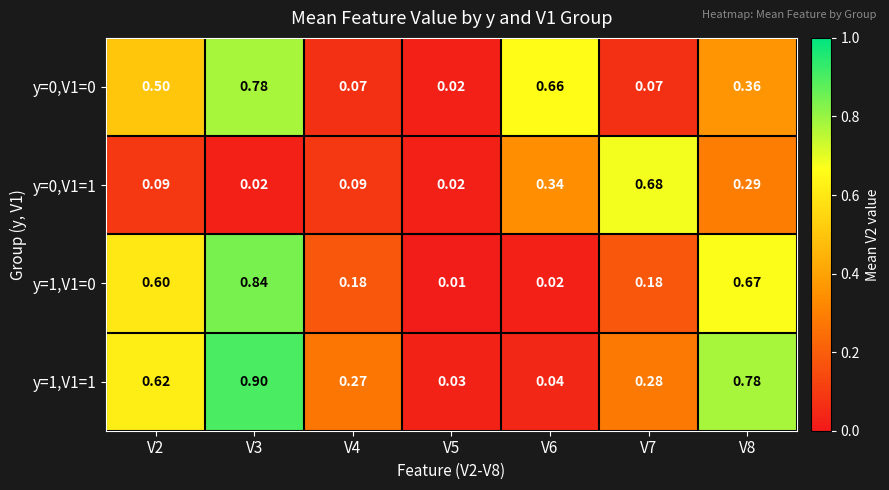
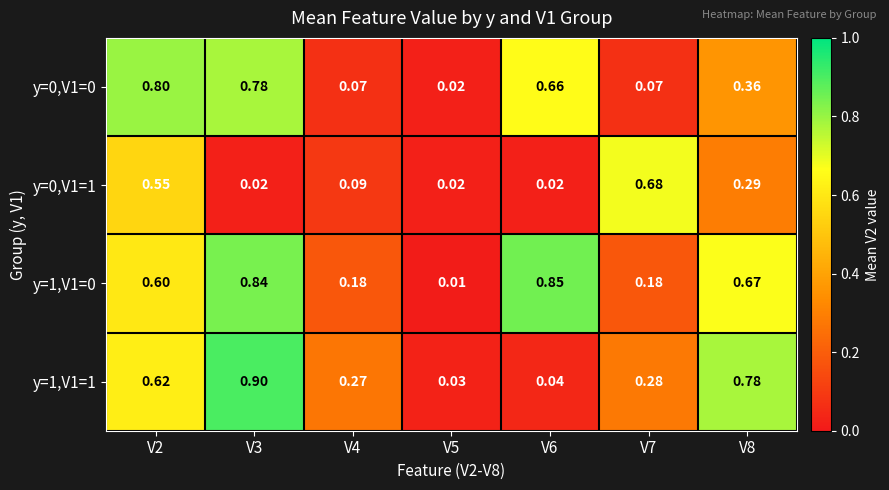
y=0,V1=0, V2: 0.50 -> 0.80
y=0,V1=1, V2: 0.09 -> 0.55
y=0,V1=1, V6: 0.34 -> 0.02
y=1,V1=0, V6: 0.02 -> 0.85
